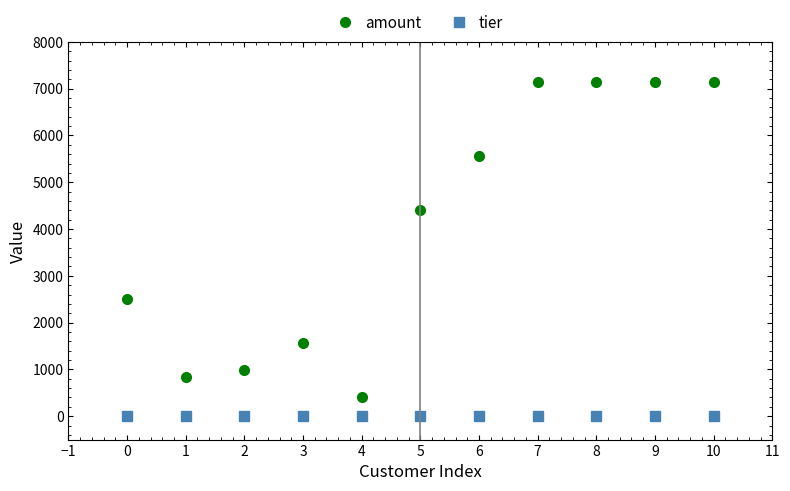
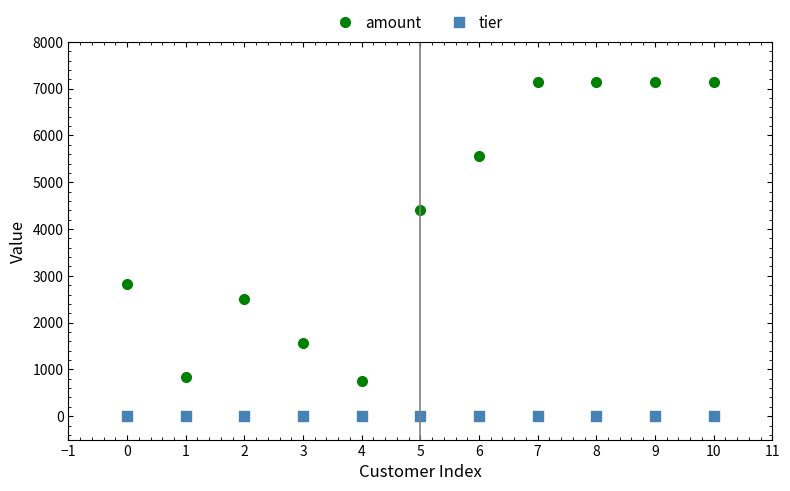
amount, 0: 2500 -> 2800
amount, 2: 1000 -> 2500
amount, 4: 400 -> 800
